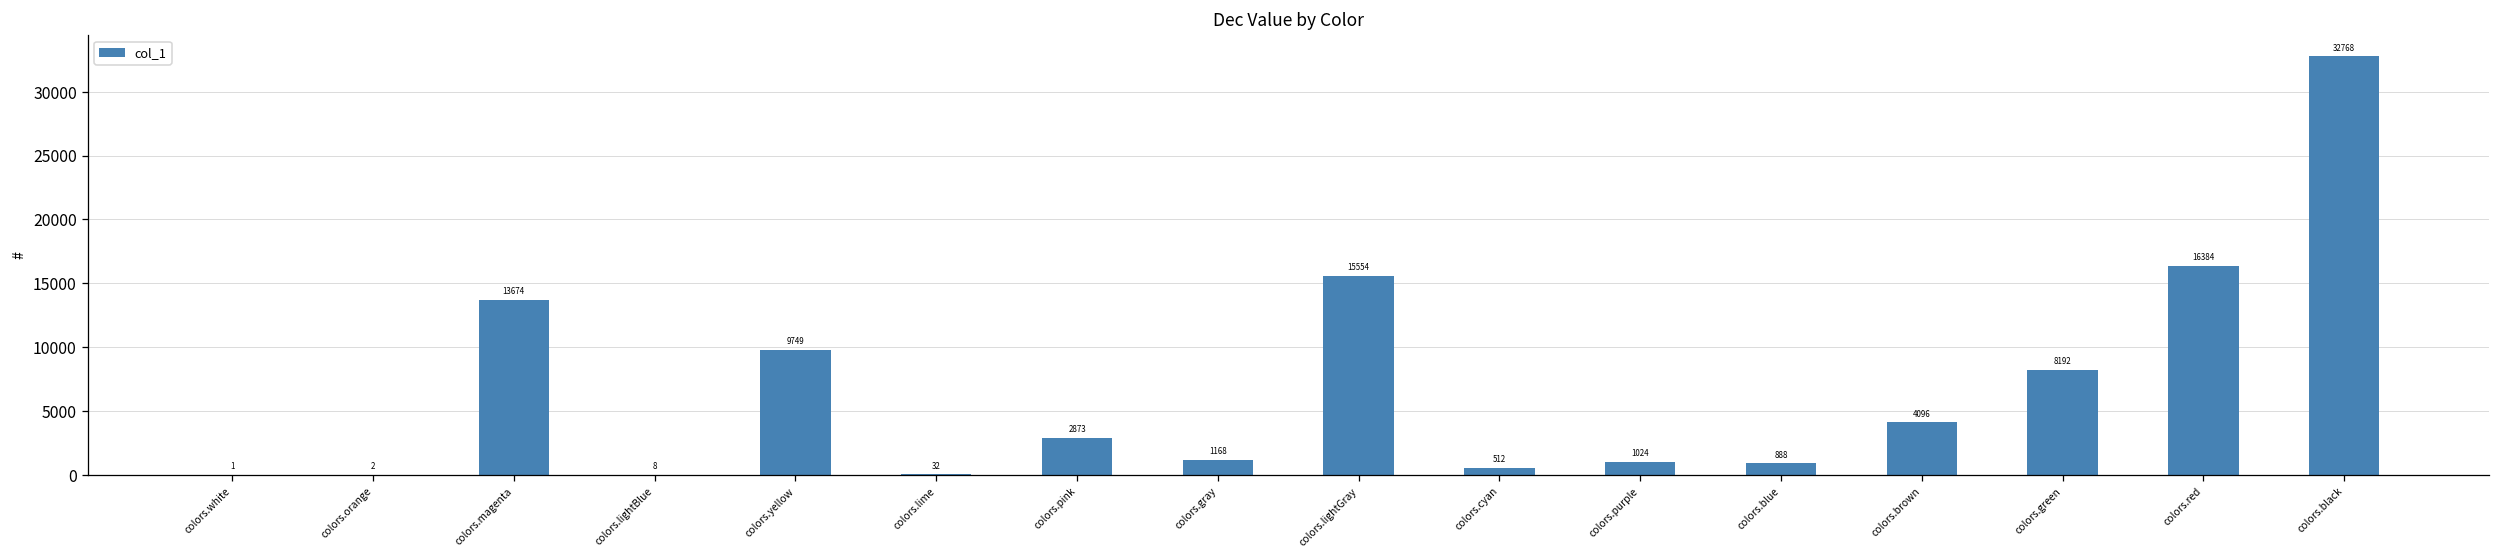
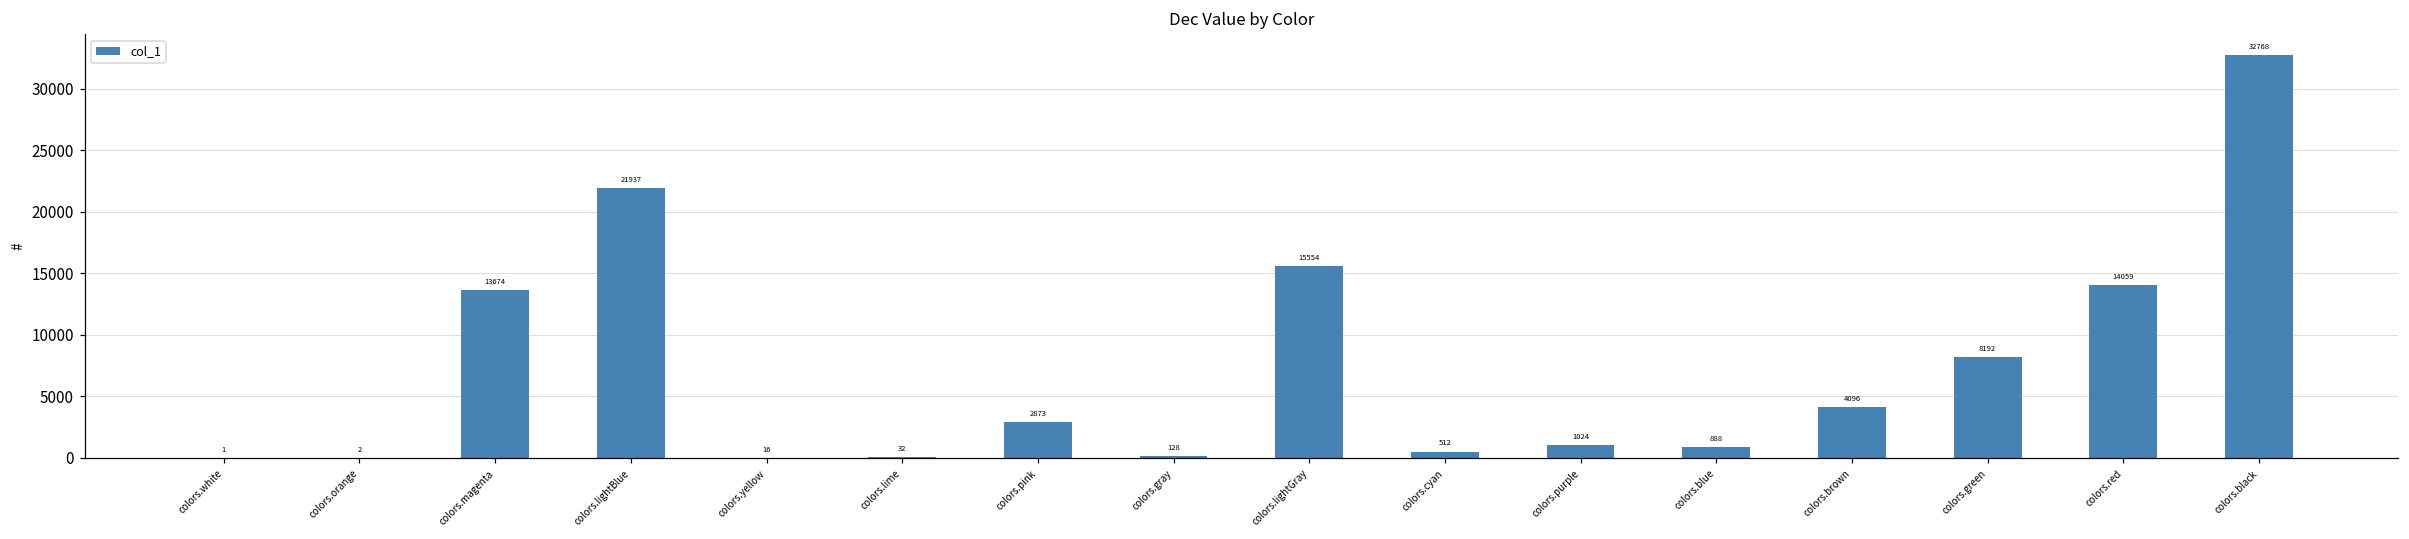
colors.lightBlue: 8 -> 21937
colors.yellow: 9749 -> 16
colors.gray: 1168 -> 128
colors.red: 16384 -> 14059
